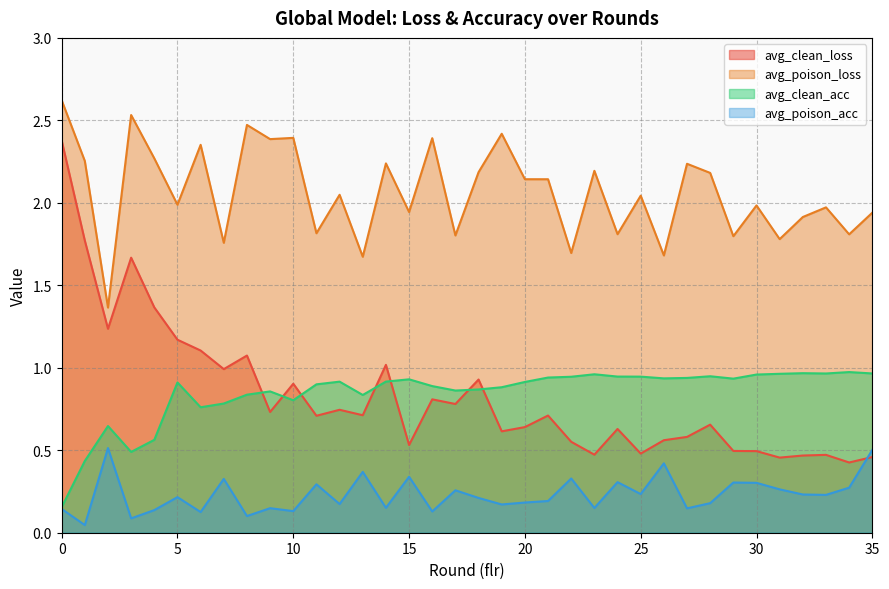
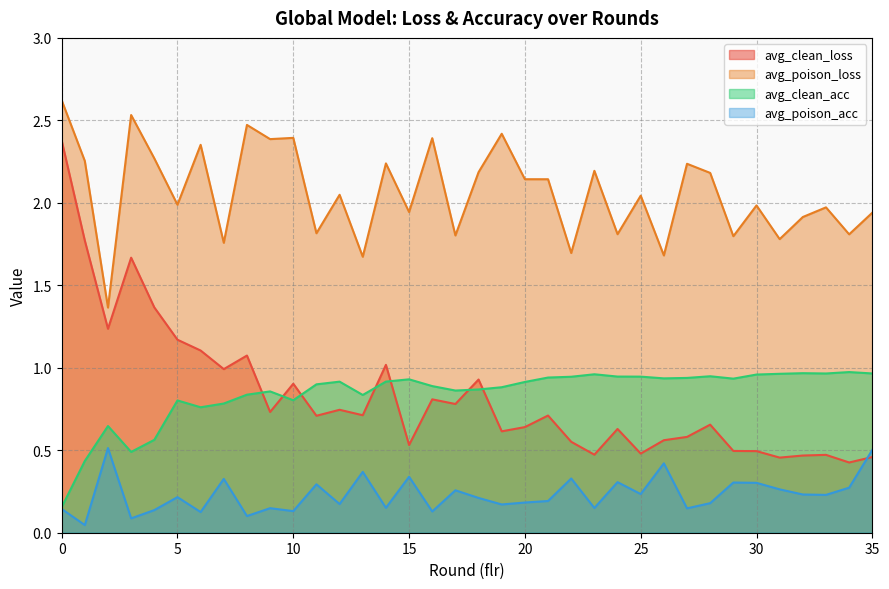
avg_clean_acc, 5: 0.91 -> 0.80
